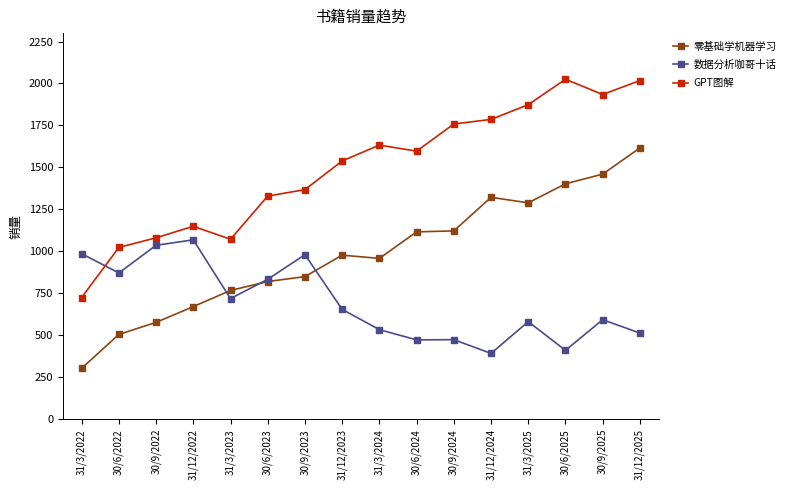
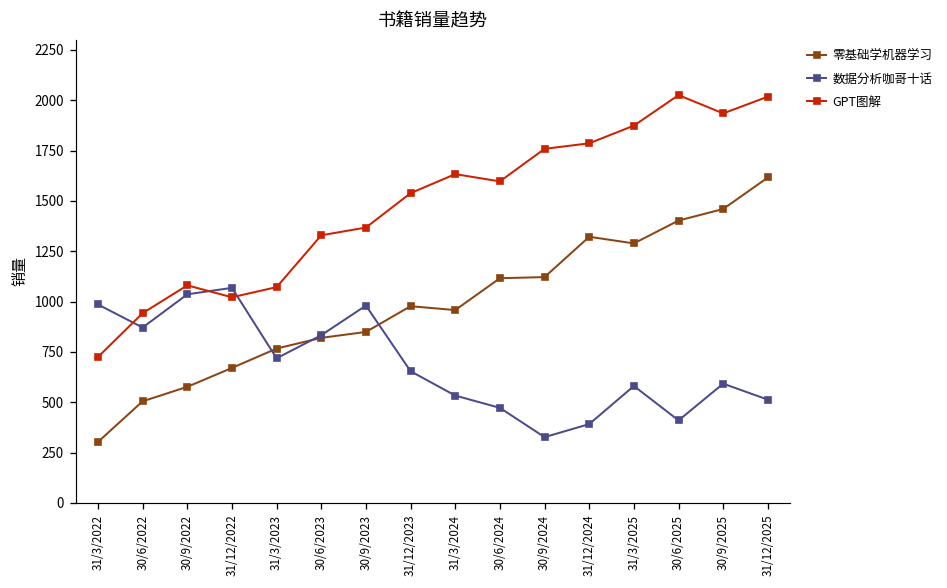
GPT图解, 30/6/2022: 1020 -> 940
GPT图解, 31/12/2022: 1150 -> 1020
数据分析咖哥十话, 30/9/2024: 470 -> 330
